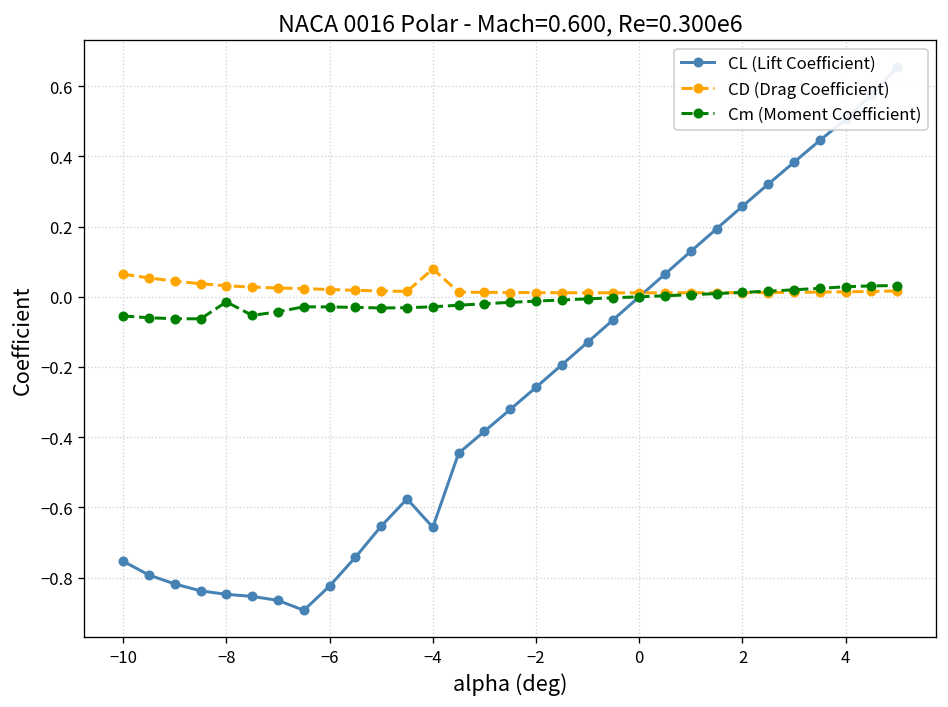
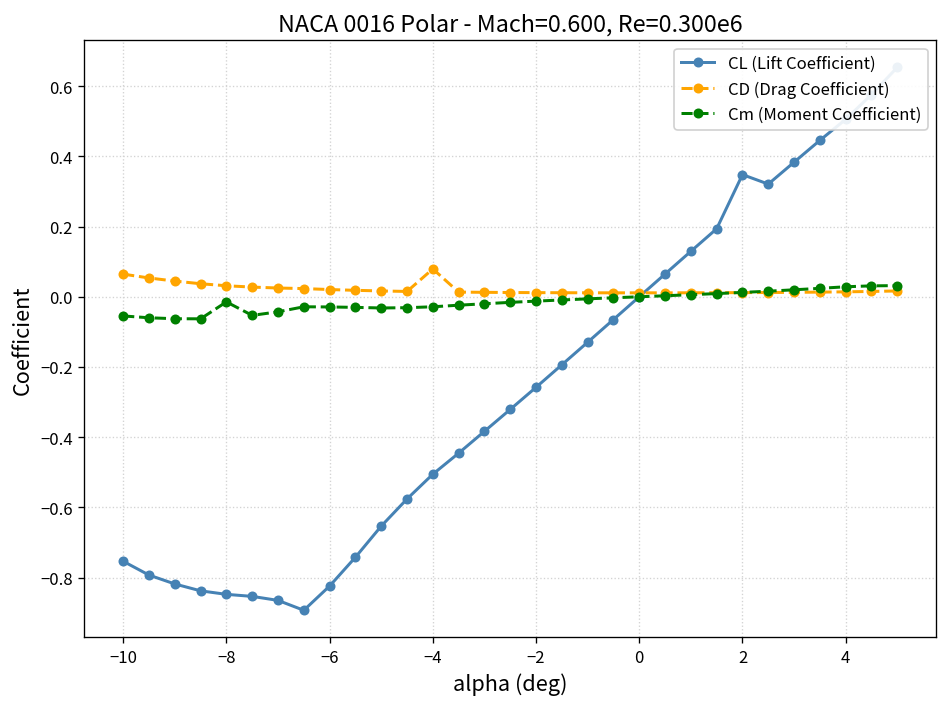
CL (Lift Coefficient), −4: -0.66 -> -0.51
CL (Lift Coefficient), 2: 0.26 -> 0.35
